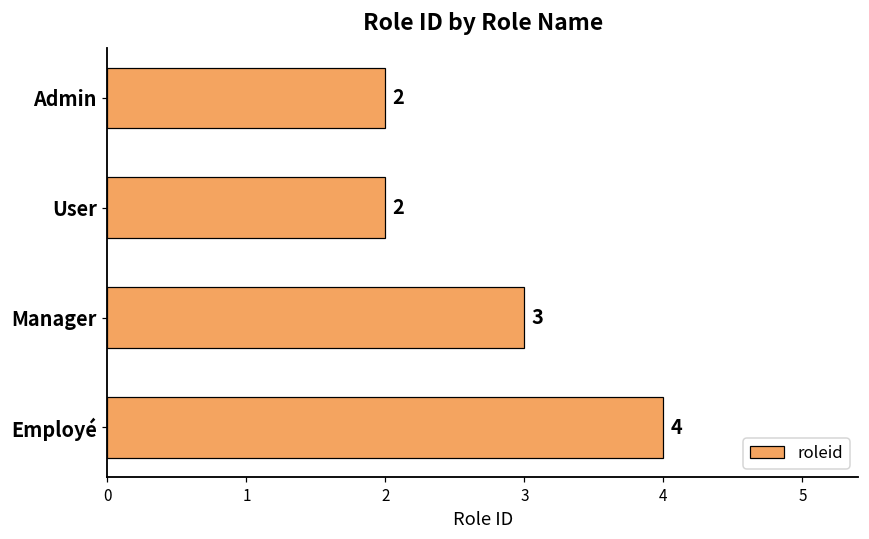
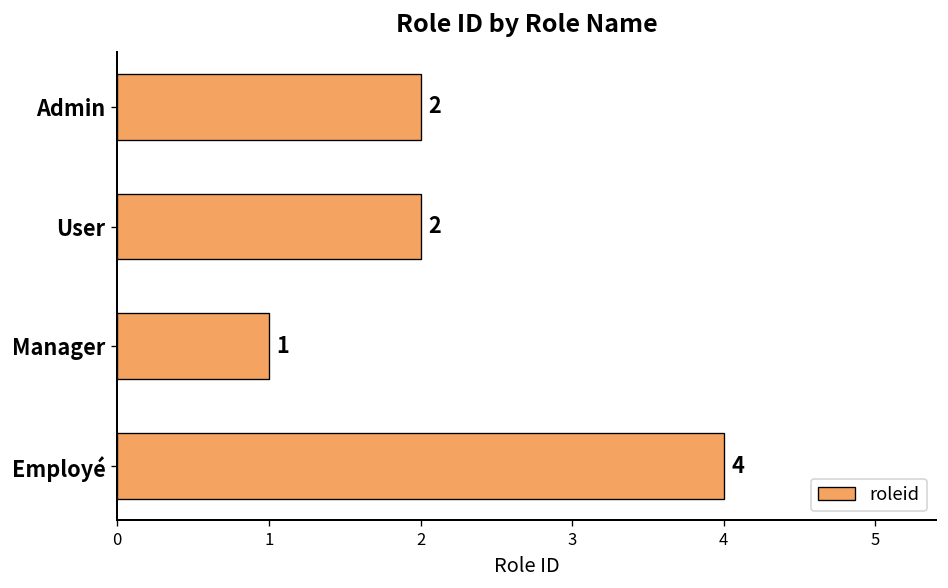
Manager: 3 -> 1
